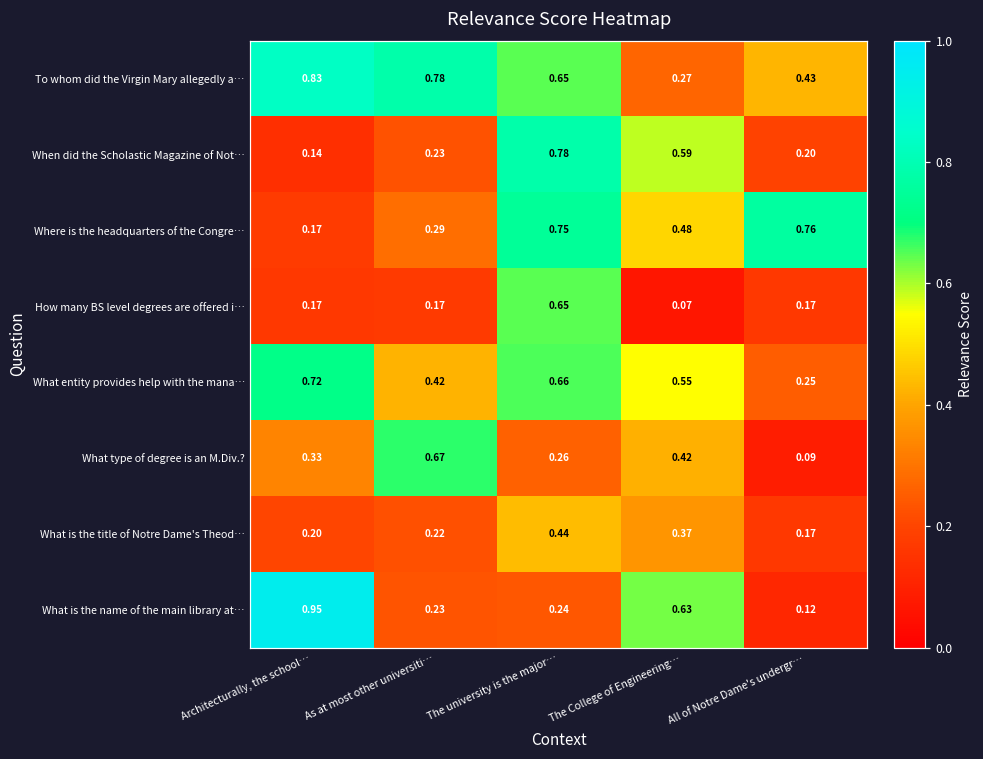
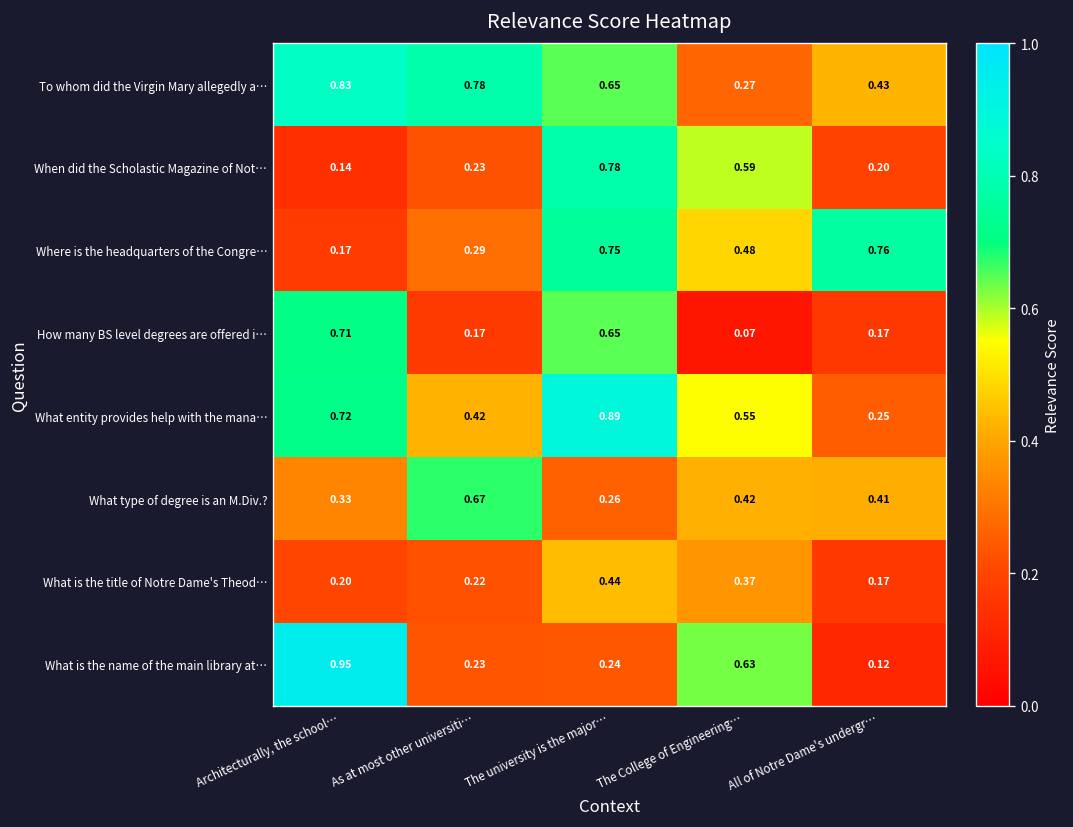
How many BS level degrees are offered i…, Architecturally, the school…: 0.17 -> 0.71
What entity provides help with the mana…, The university is the major…: 0.66 -> 0.89
What type of degree is an M.Div.?, All of Notre Dame's undergr…: 0.09 -> 0.41
